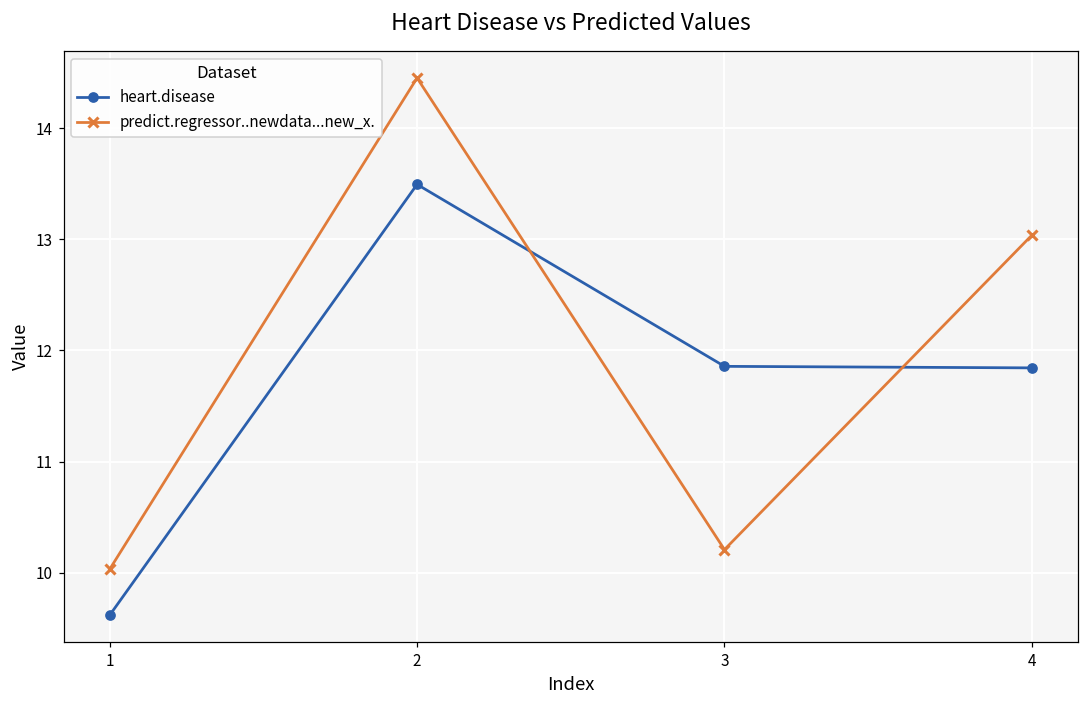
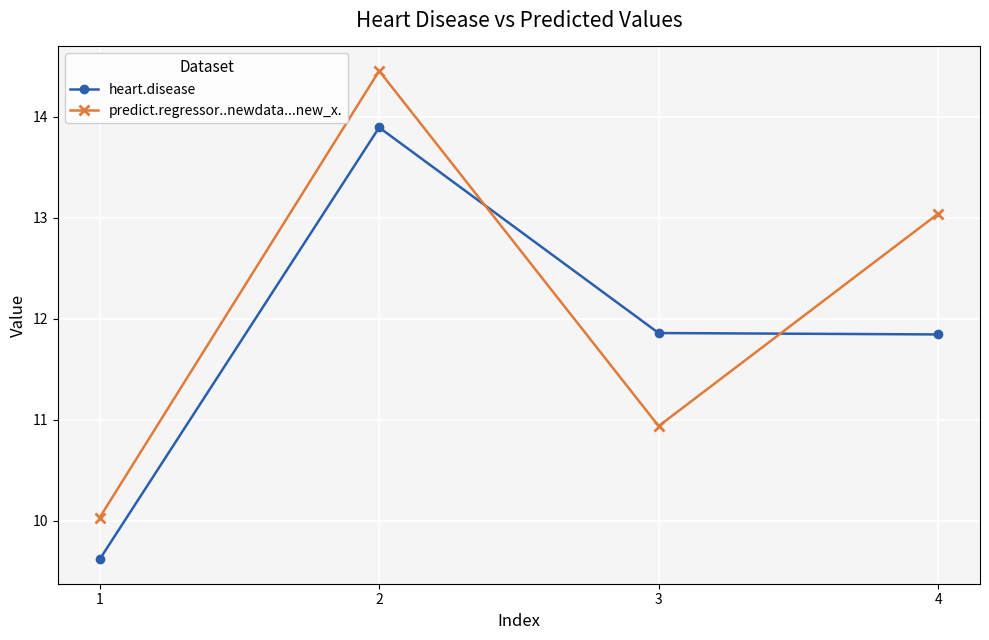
heart.disease, 2: 13.50 -> 13.89
predict.regressor..newdata...new_x., 3: 10.21 -> 10.94
